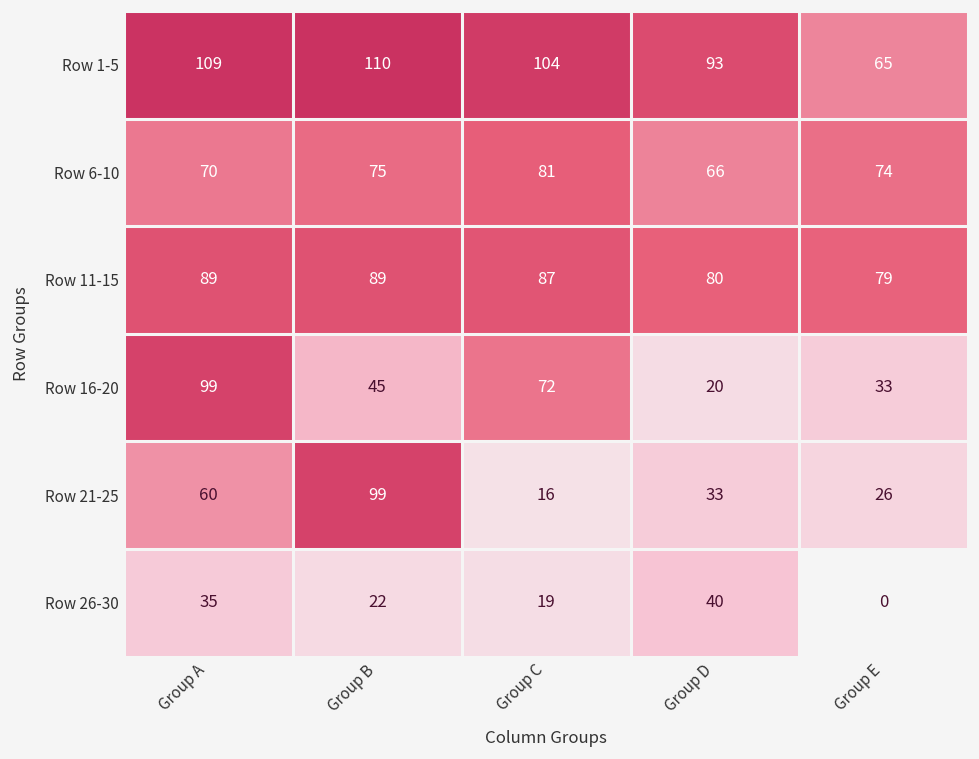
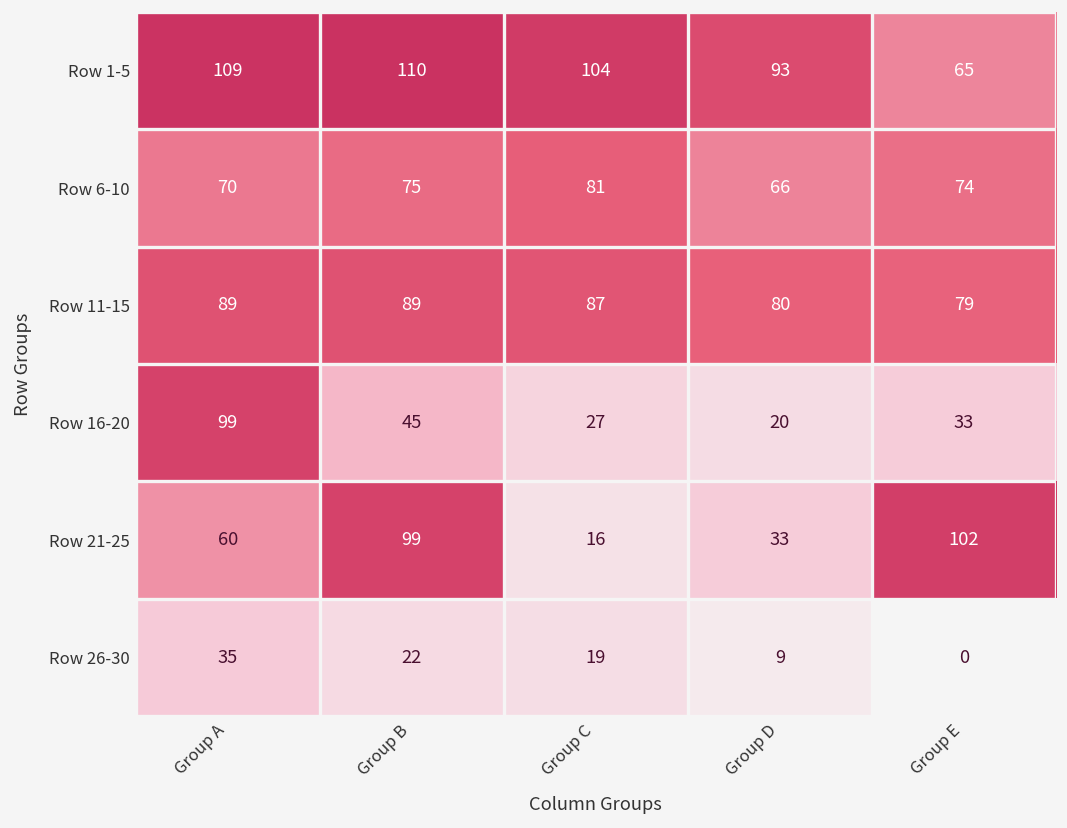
Row 16-20, Group C: 72 -> 27
Row 21-25, Group E: 26 -> 102
Row 26-30, Group D: 40 -> 9
